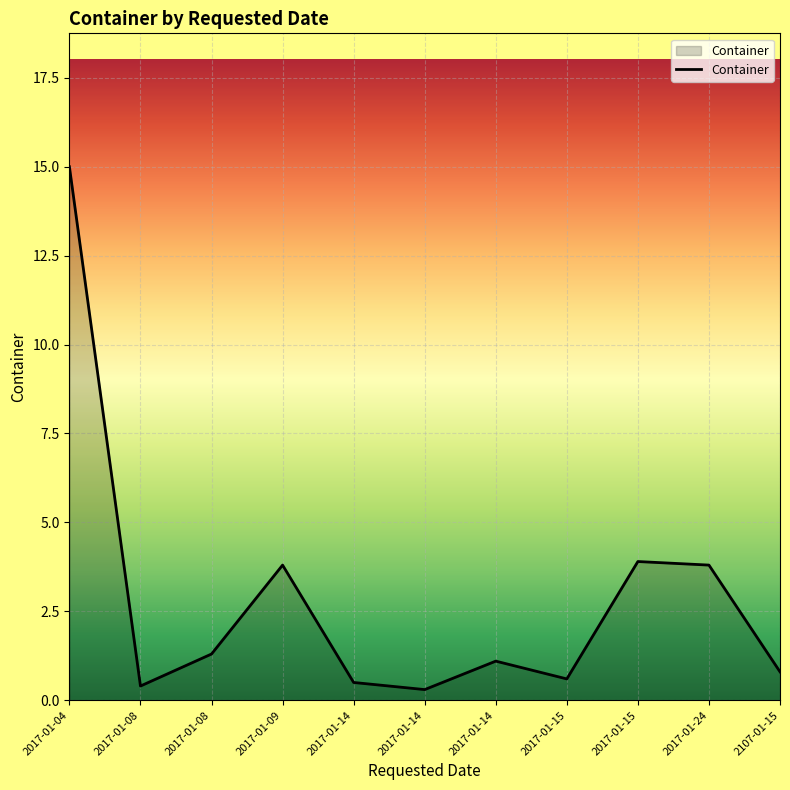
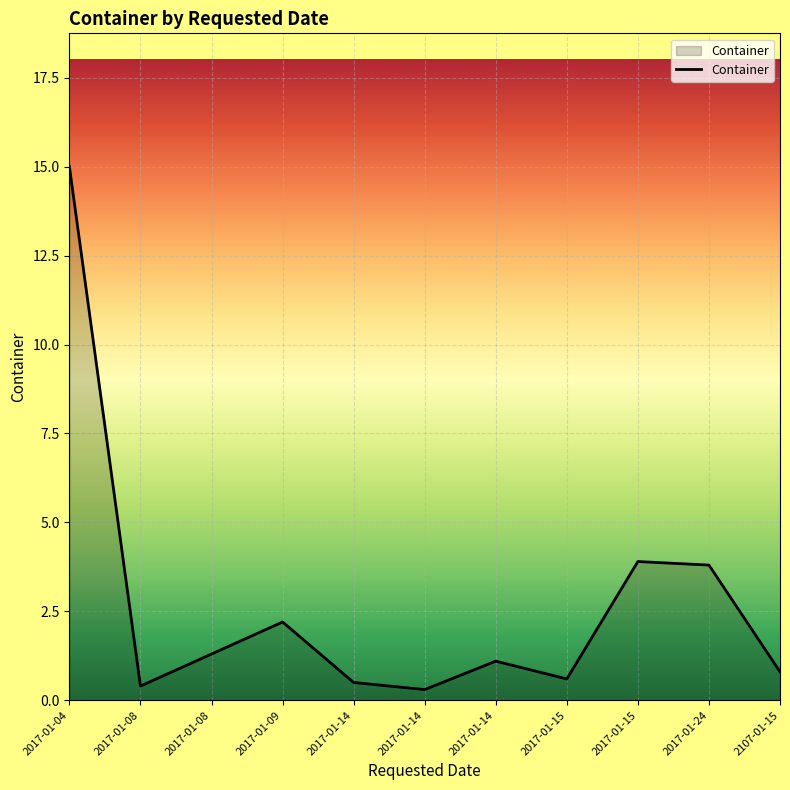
2017-01-09: 3.8 -> 2.2
